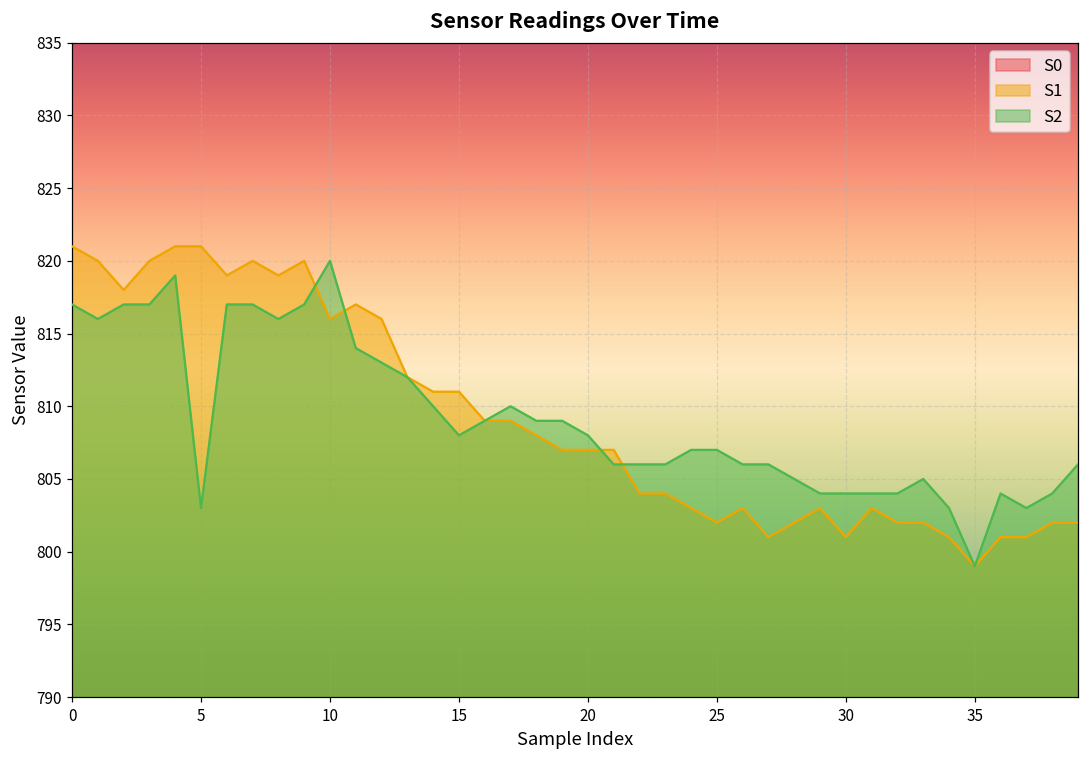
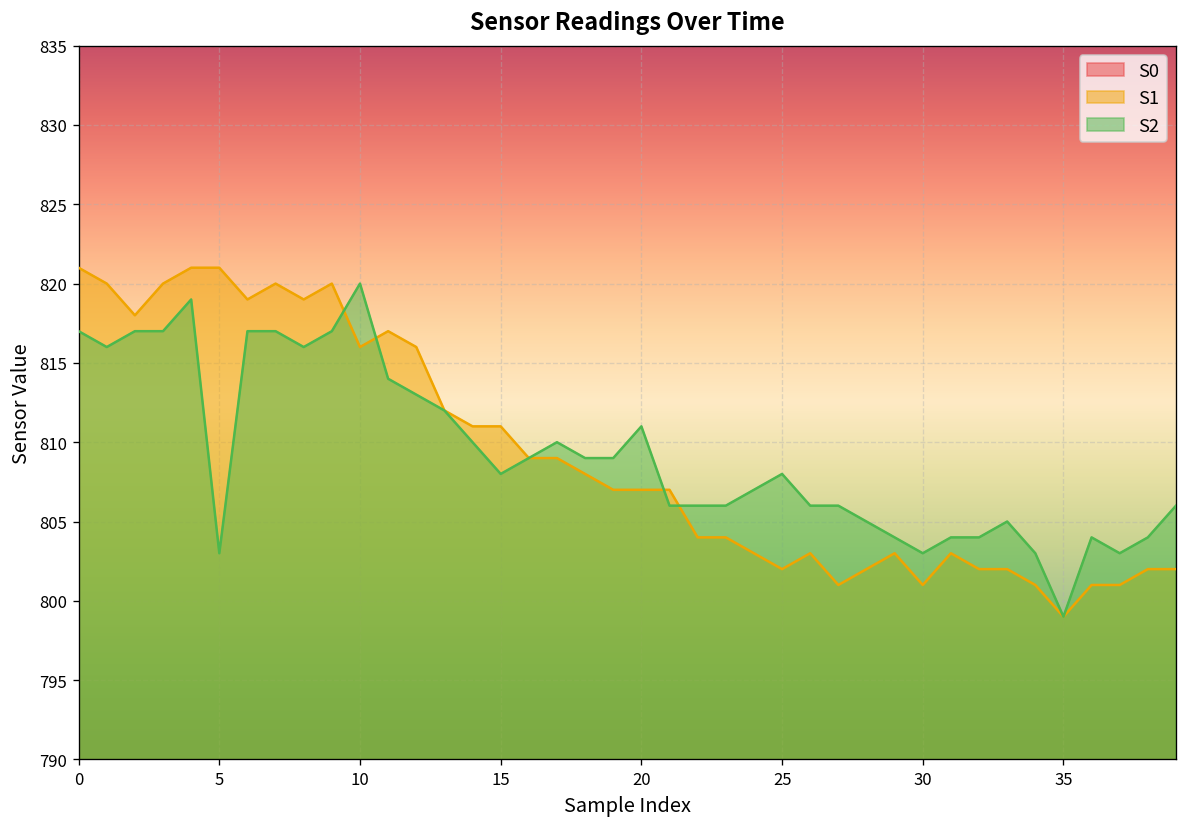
S2, 20: 808 -> 811
S2, 25: 807 -> 808
S2, 30: 804 -> 803
